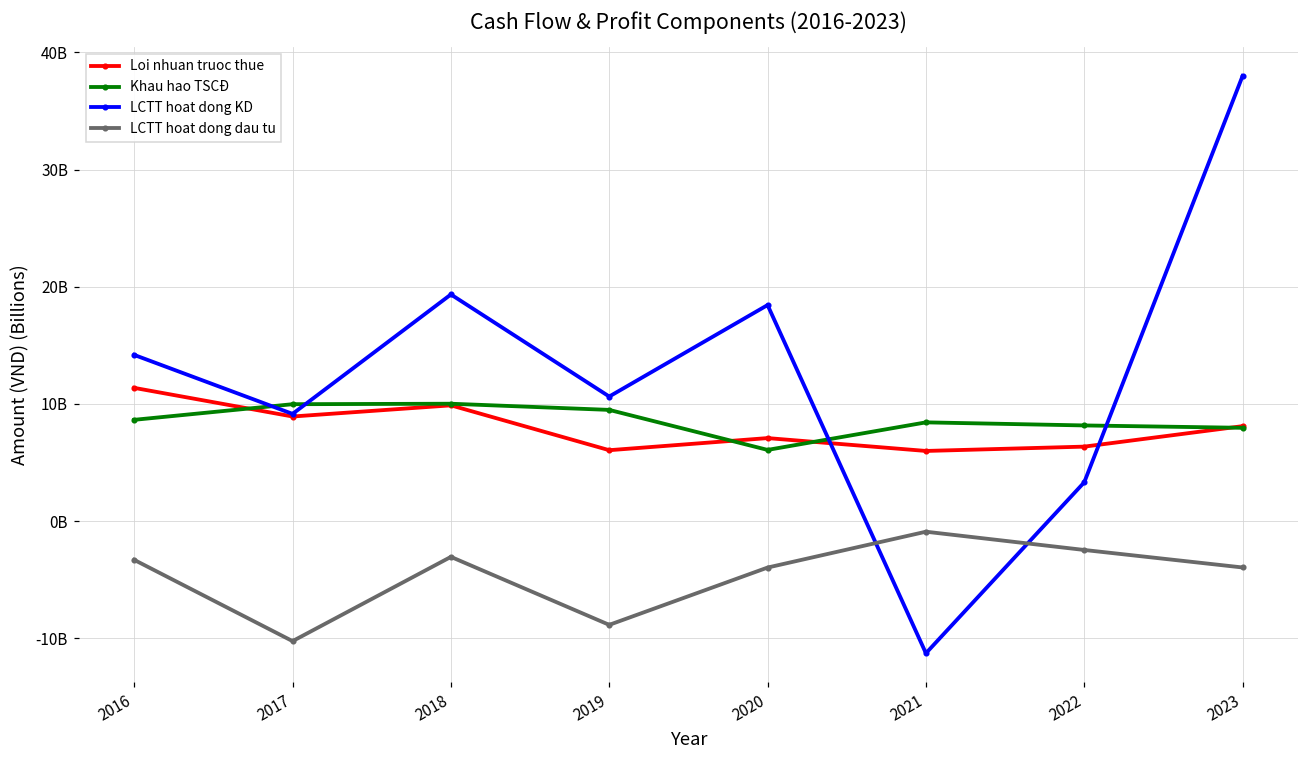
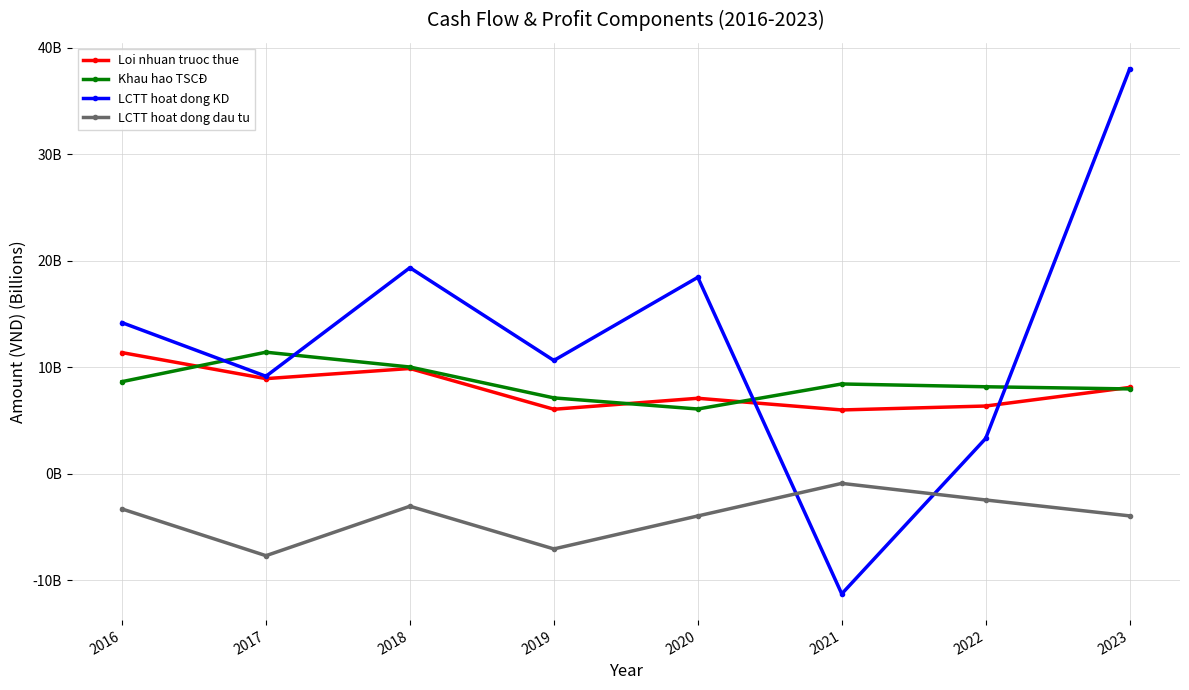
Khau hao TSCĐ, 2017: 10000000000 -> 11400000000
LCTT hoat dong dau tu, 2017: -10300000000 -> -7700000000
Khau hao TSCĐ, 2019: 9500000000 -> 7100000000
LCTT hoat dong dau tu, 2019: -8900000000 -> -7100000000
